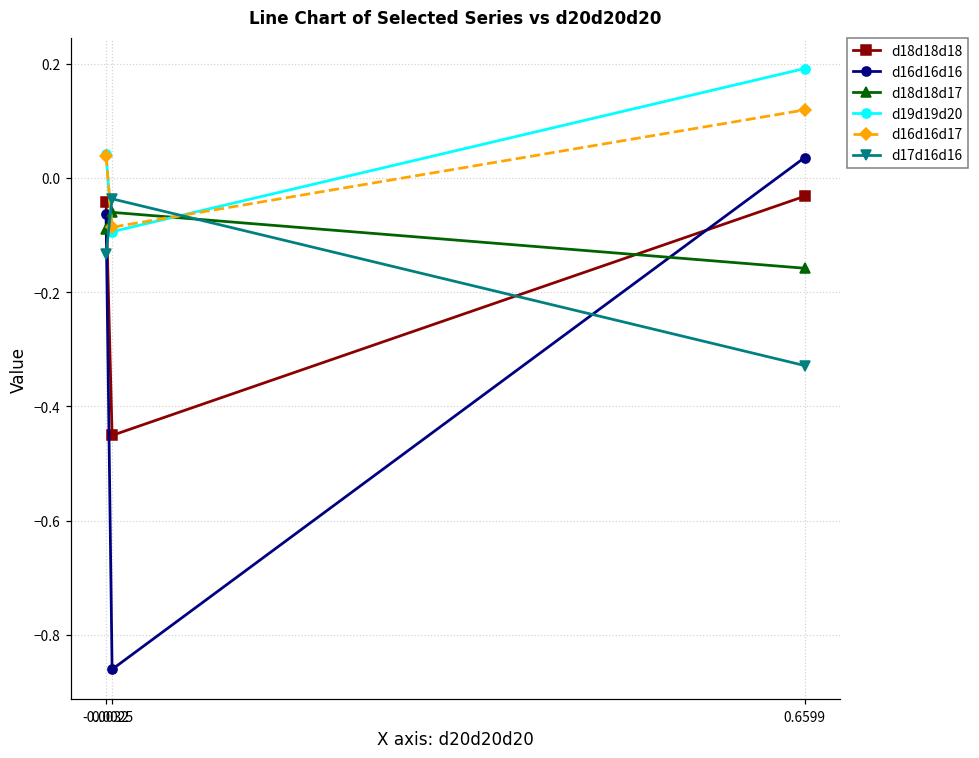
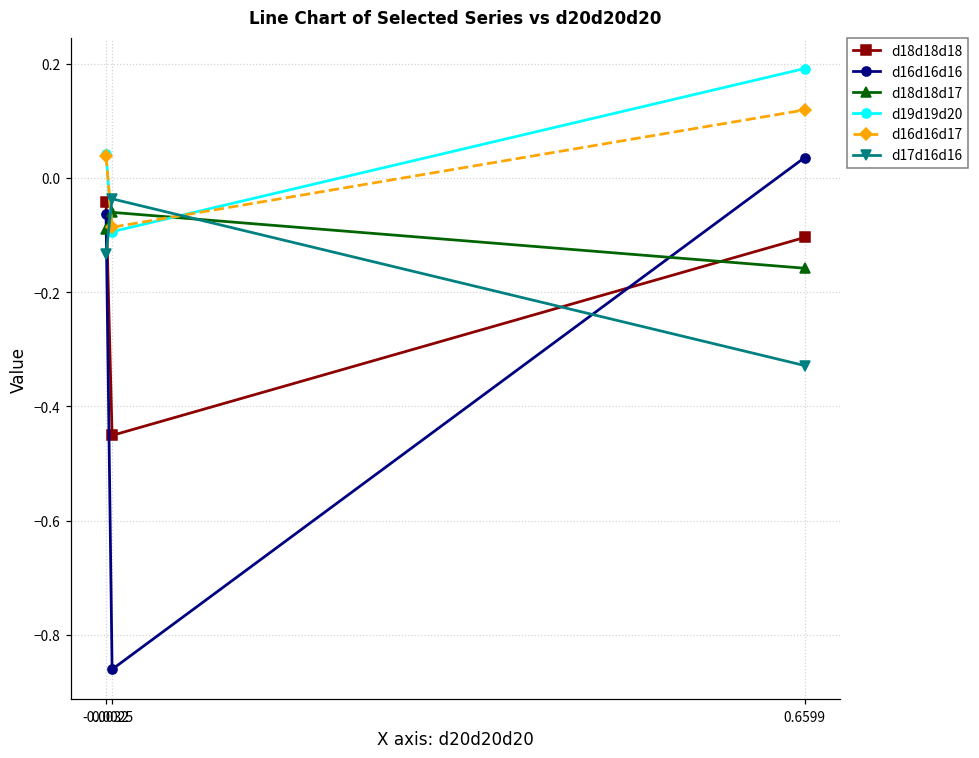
d18d18d18, 0.6599: -0.03 -> -0.10
